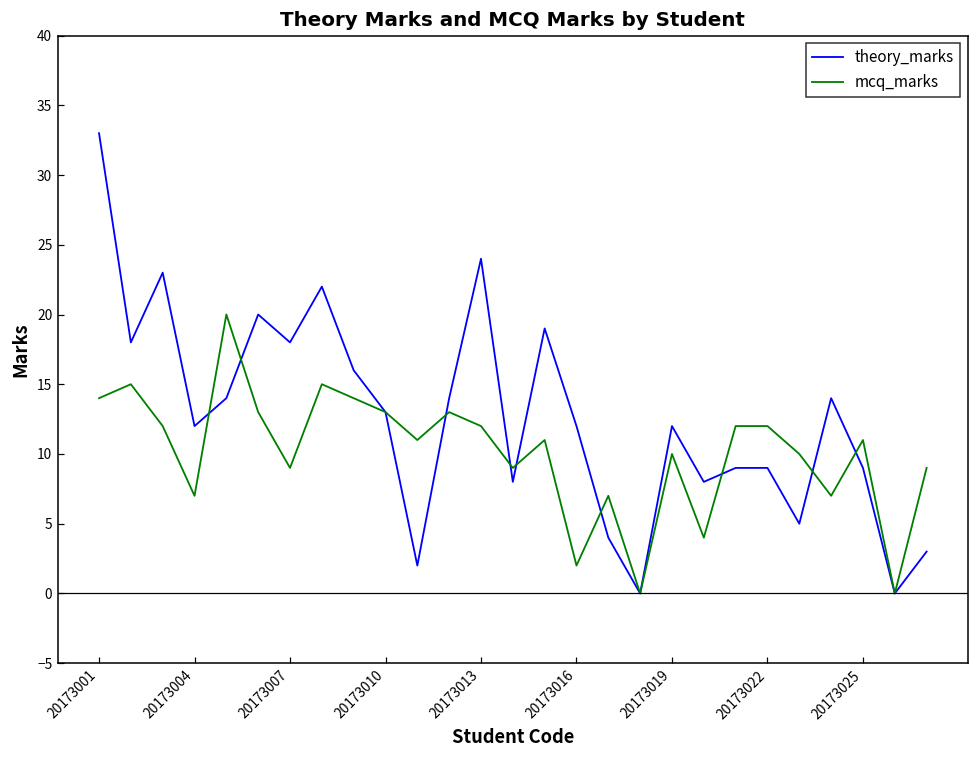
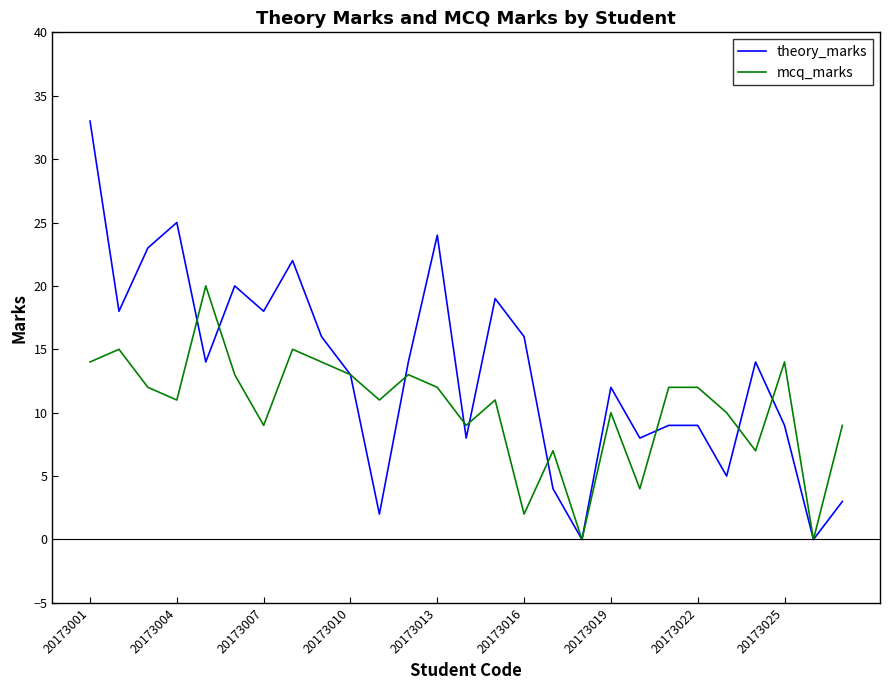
theory_marks, 20173004: 12 -> 25
mcq_marks, 20173004: 7 -> 11
theory_marks, 20173016: 12 -> 16
mcq_marks, 20173025: 11 -> 14
